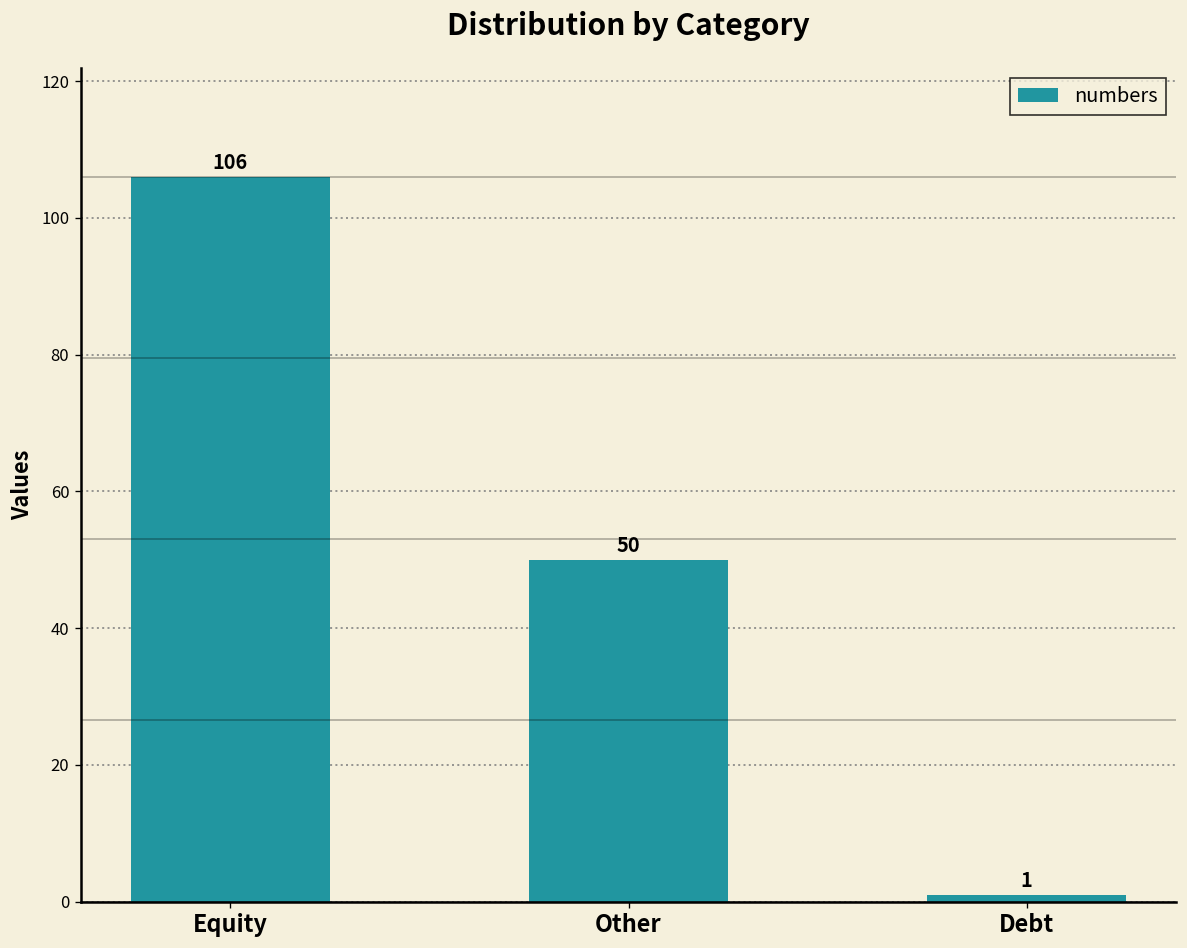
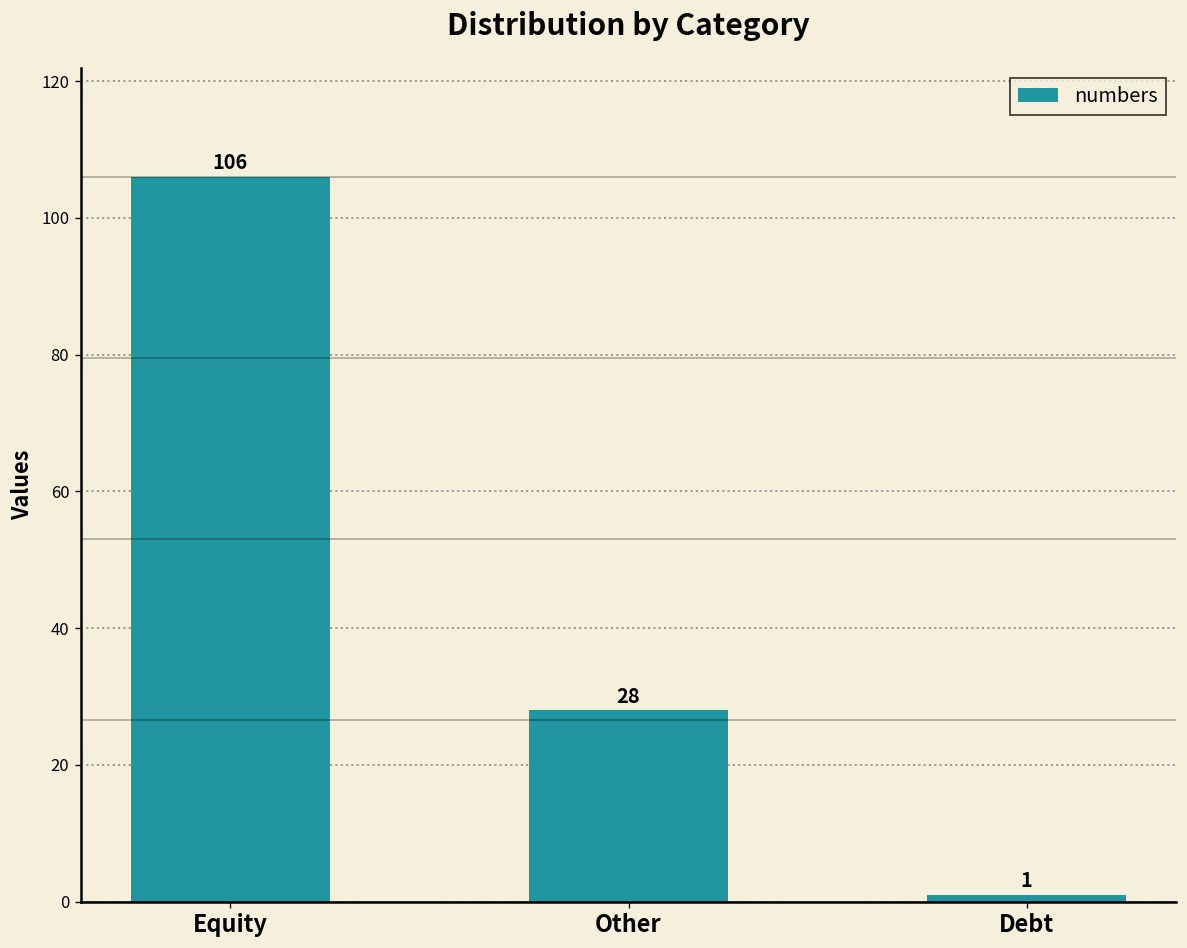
Other: 50 -> 28
